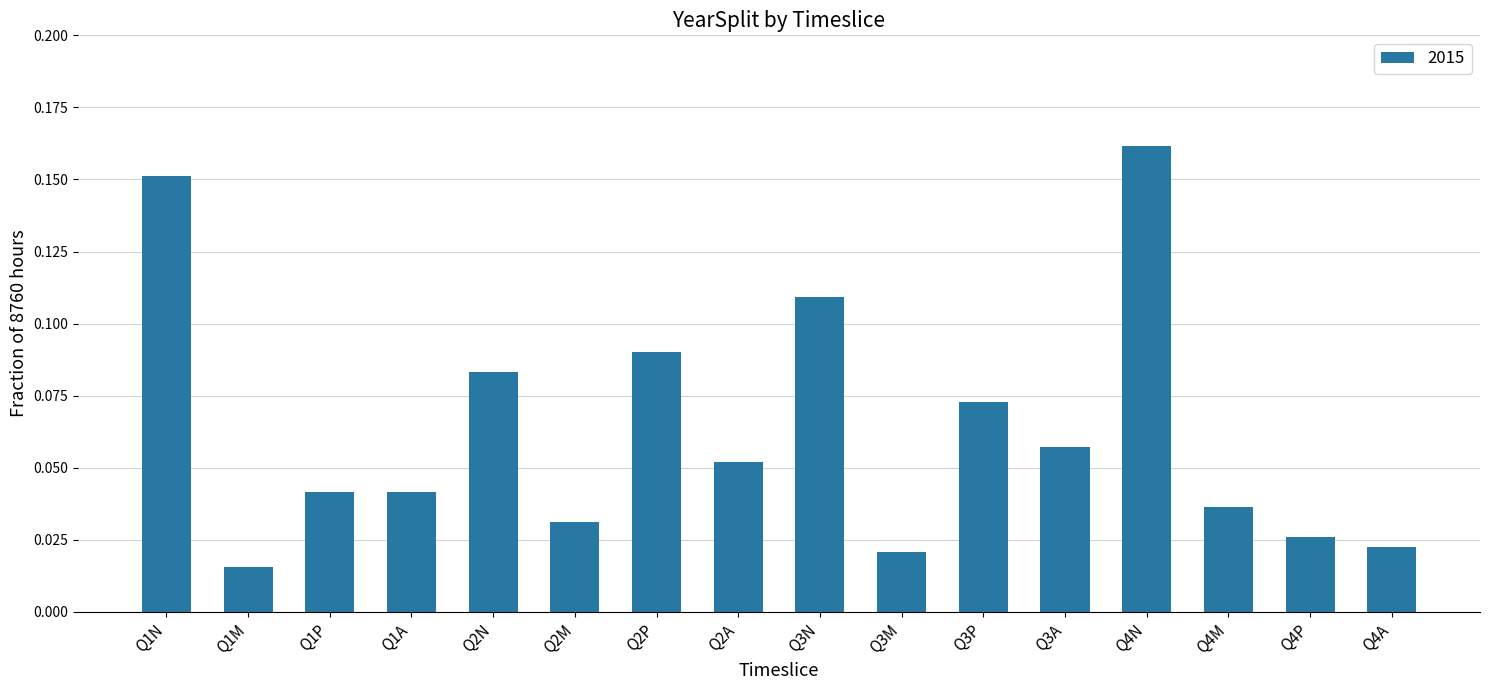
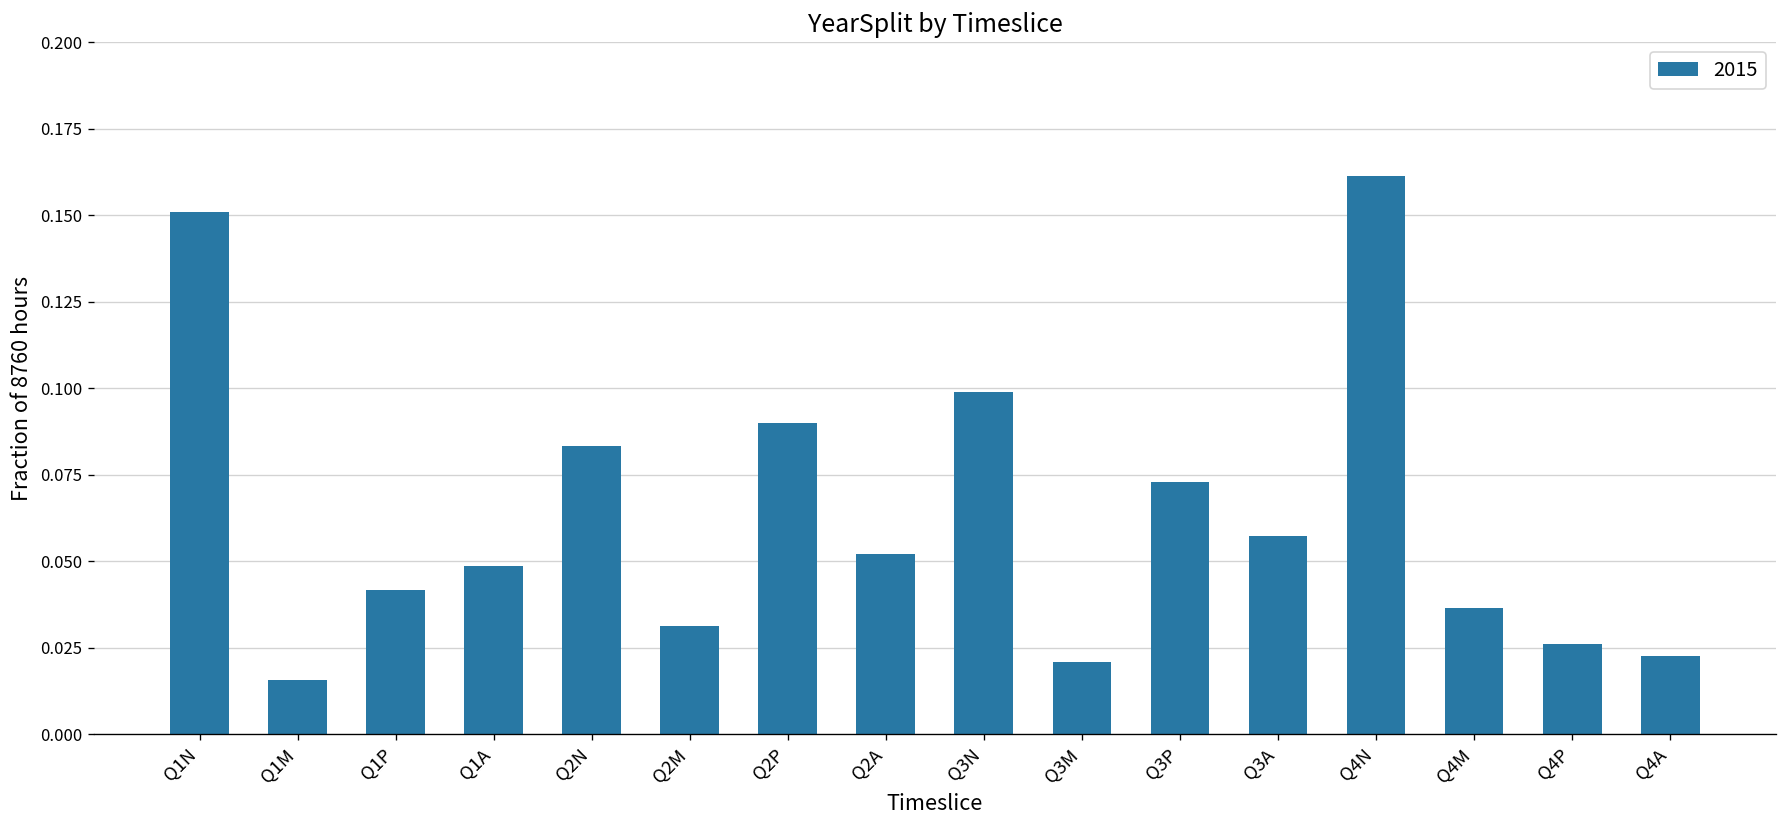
Q1A: 0.042 -> 0.049
Q3N: 0.109 -> 0.099
